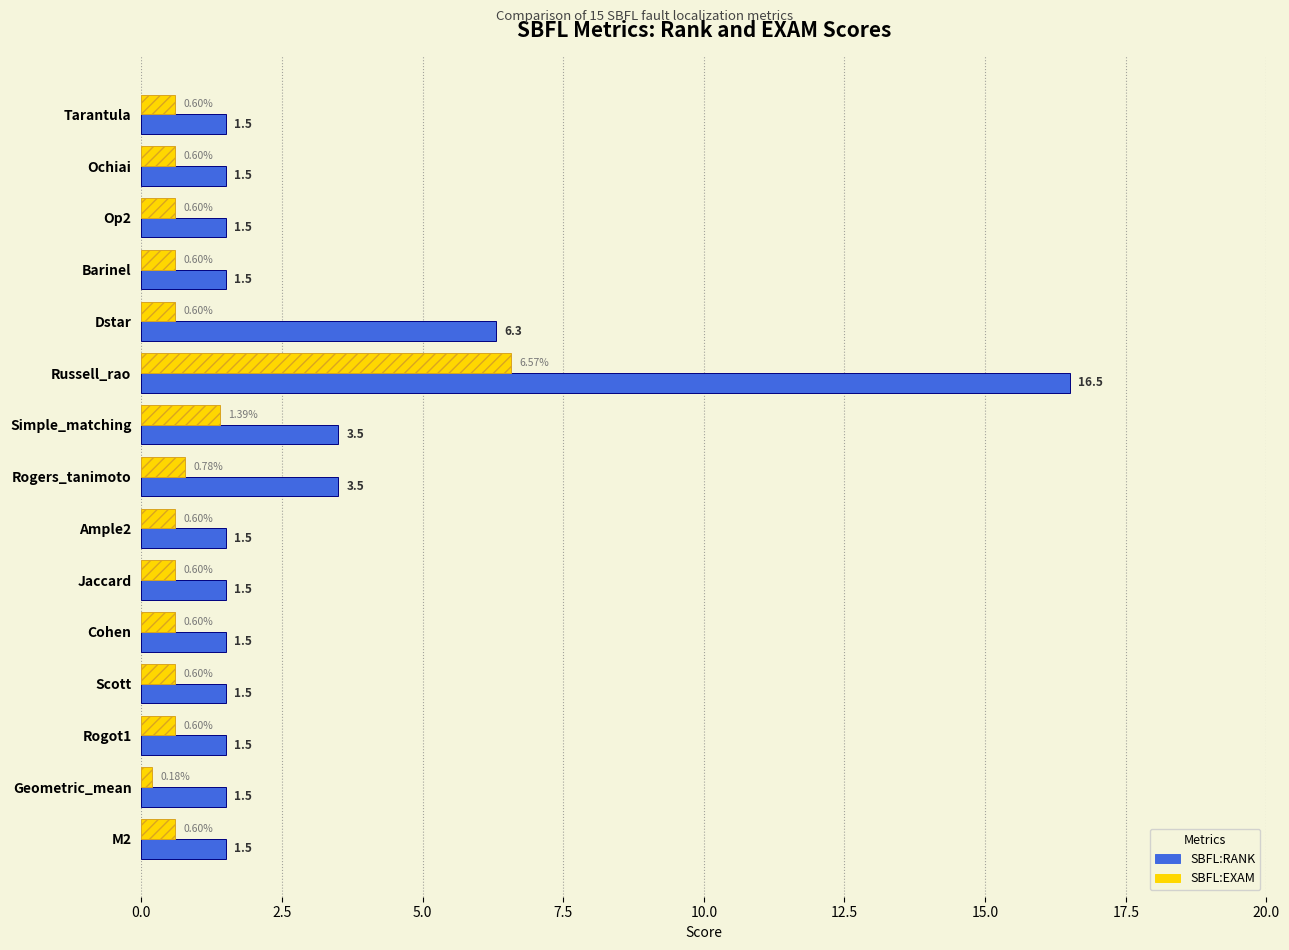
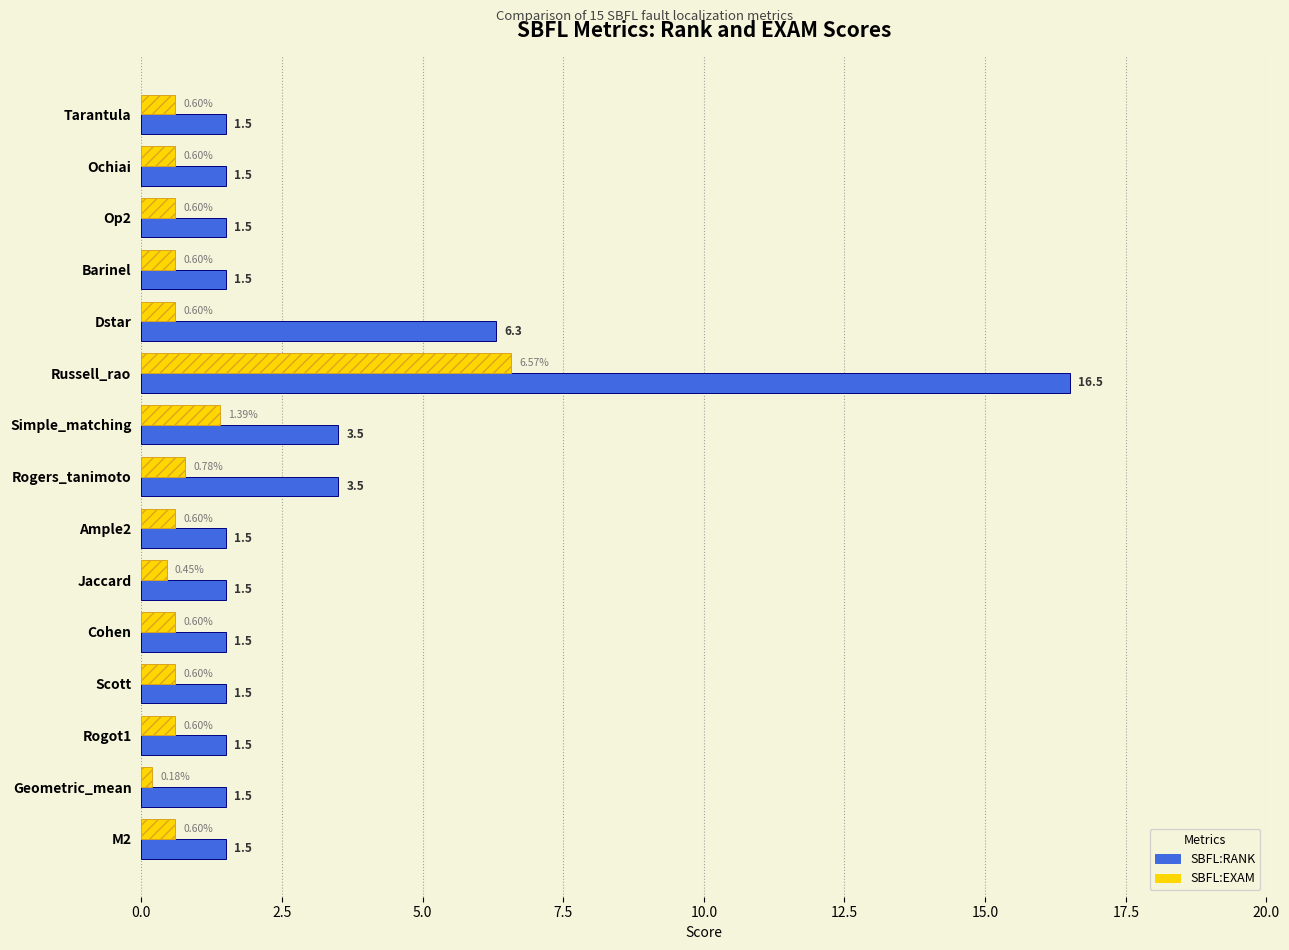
SBFL:EXAM, Jaccard: 0.60% -> 0.45%
